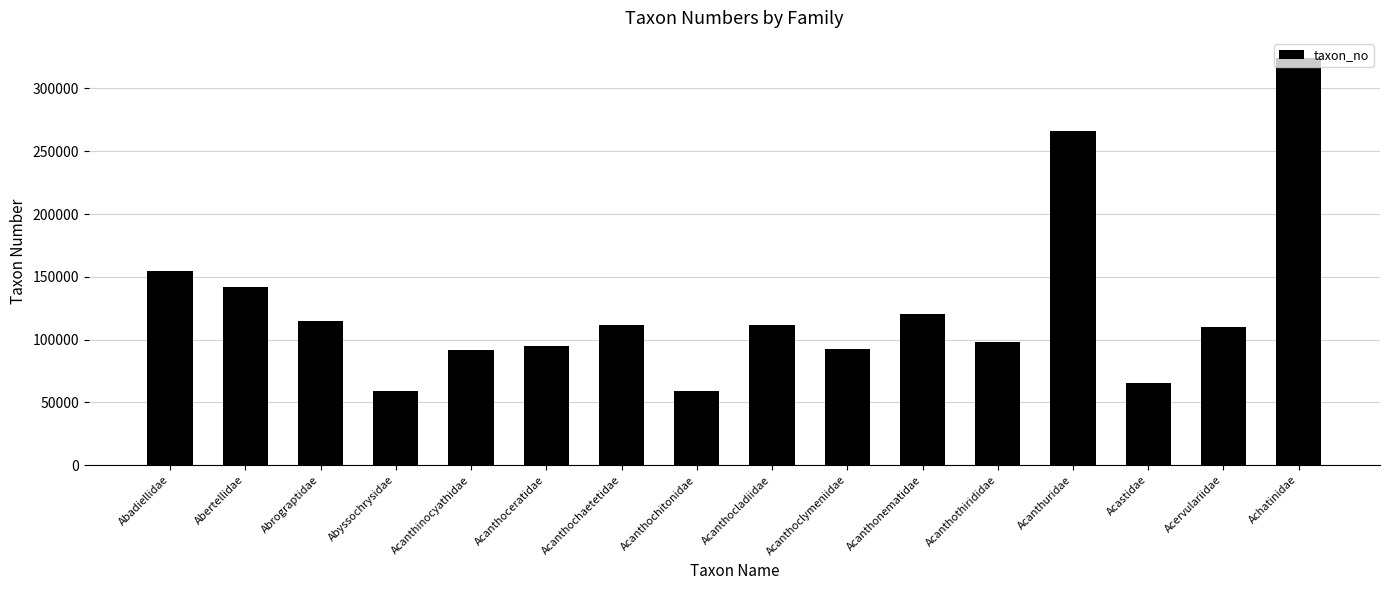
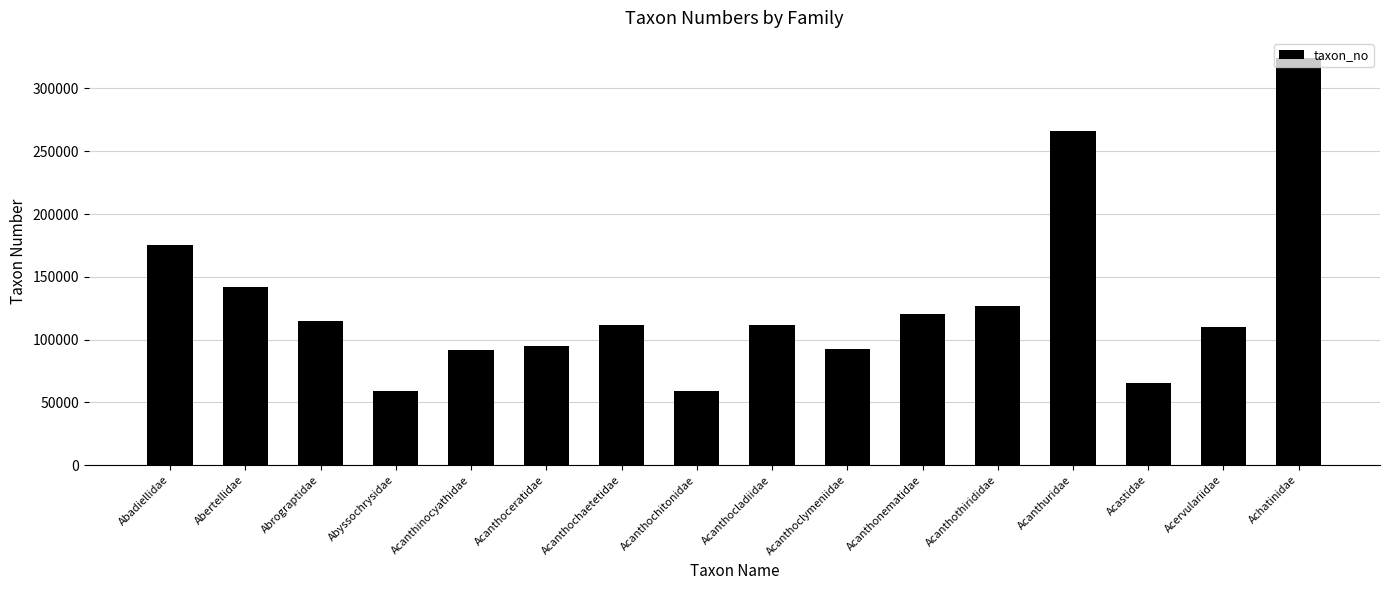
Abadiellidae: 155000 -> 176000
Acanthothirididae: 98000 -> 127000
